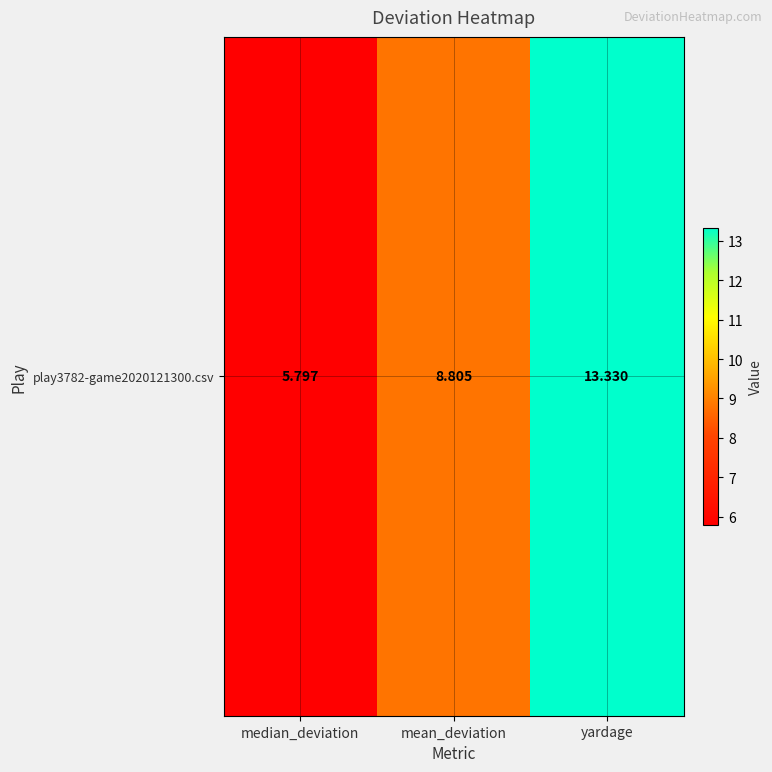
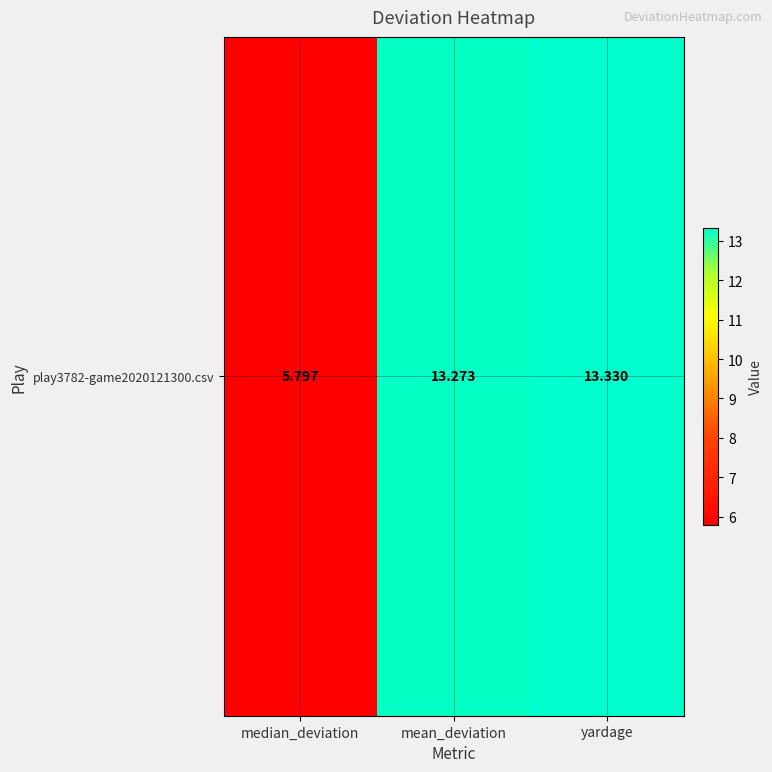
play3782-game2020121300.csv, mean_deviation: 8.805 -> 13.273
